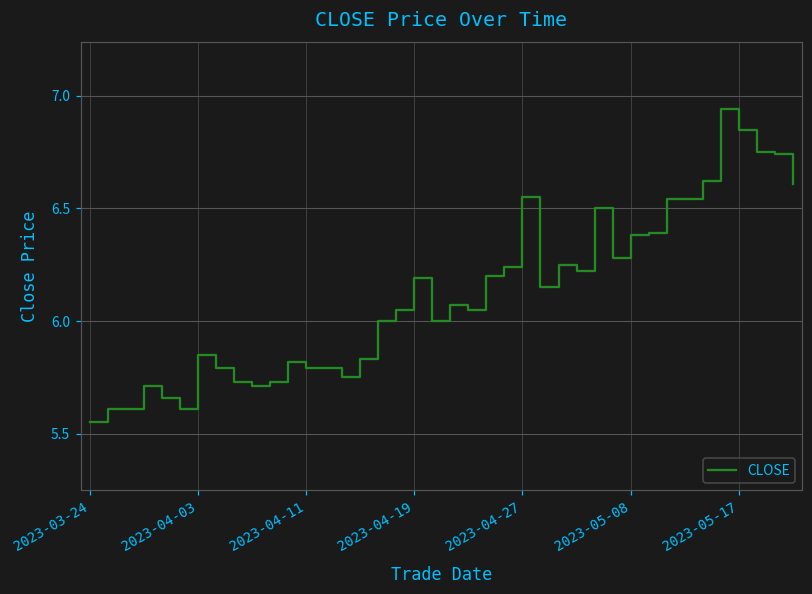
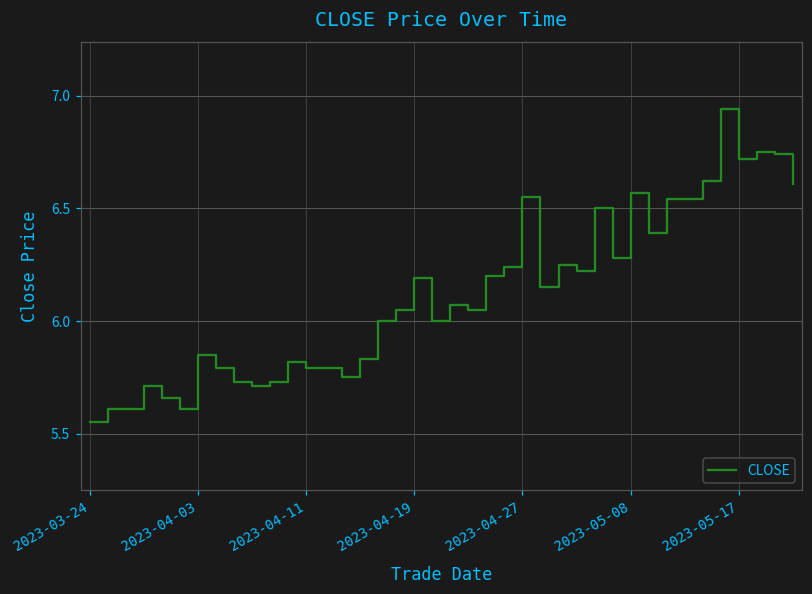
2023-05-08: 6.38 -> 6.57
2023-05-17: 6.85 -> 6.72
